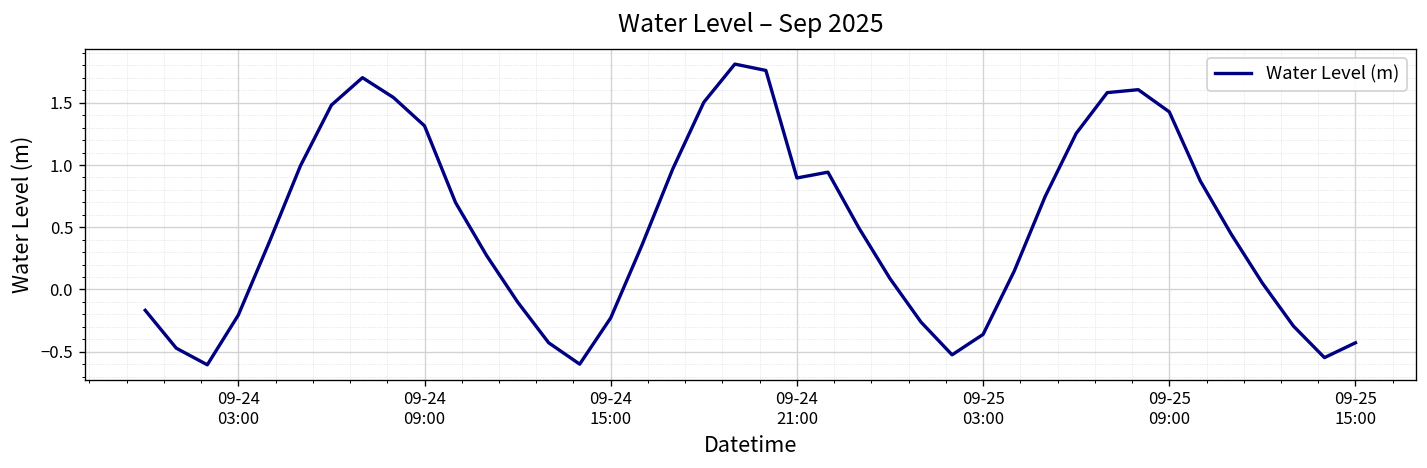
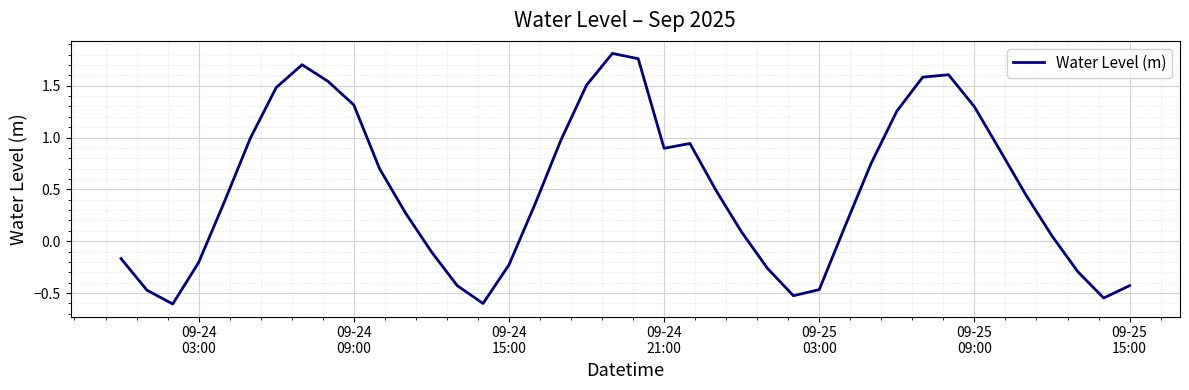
09-25 03:00: -0.36 -> -0.47
09-25 09:00: 1.43 -> 1.30
